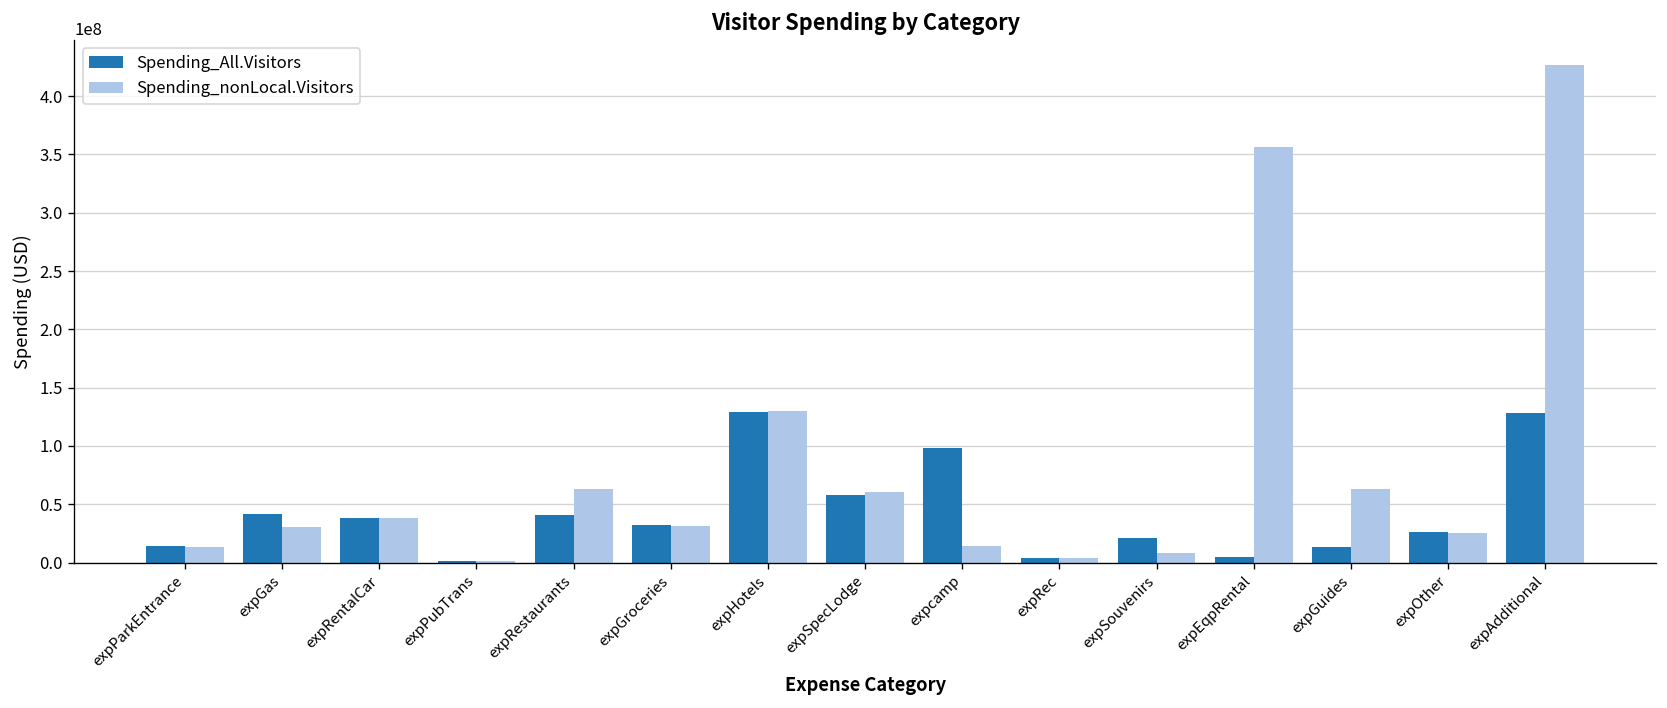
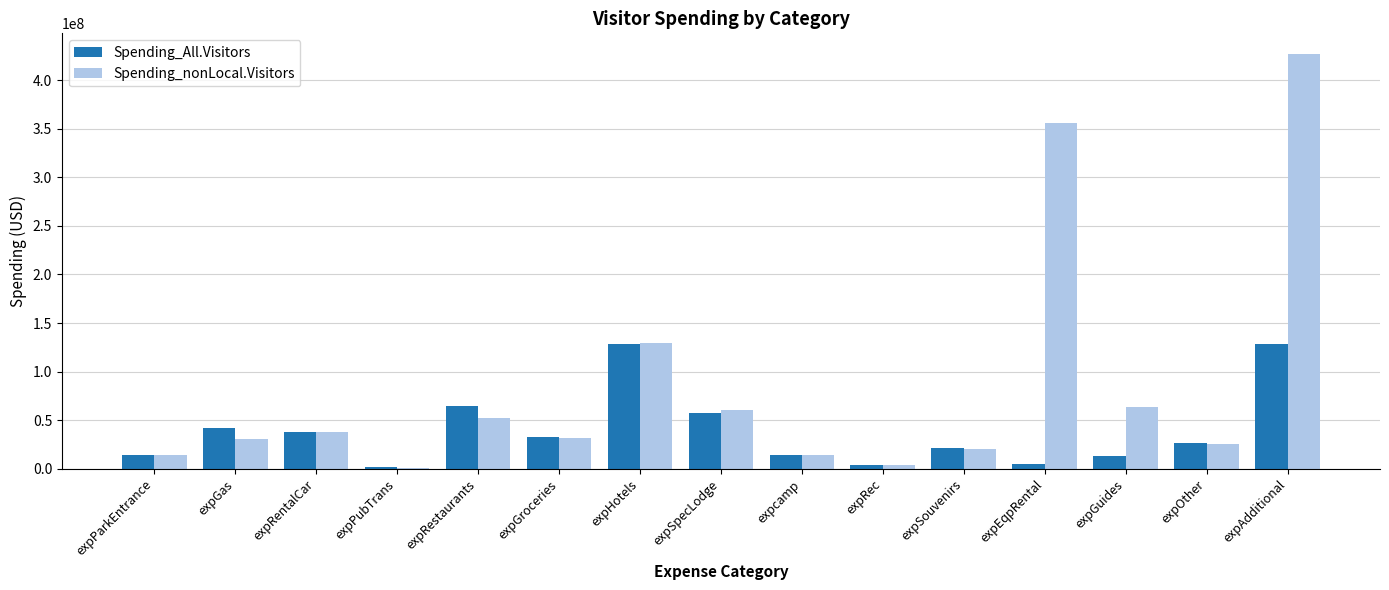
Spending_All.Visitors, expRestaurants: 40000000 -> 60000000
Spending_nonLocal.Visitors, expRestaurants: 60000000 -> 50000000
Spending_All.Visitors, expcamp: 100000000 -> 10000000
Spending_nonLocal.Visitors, expSouvenirs: 10000000 -> 20000000
